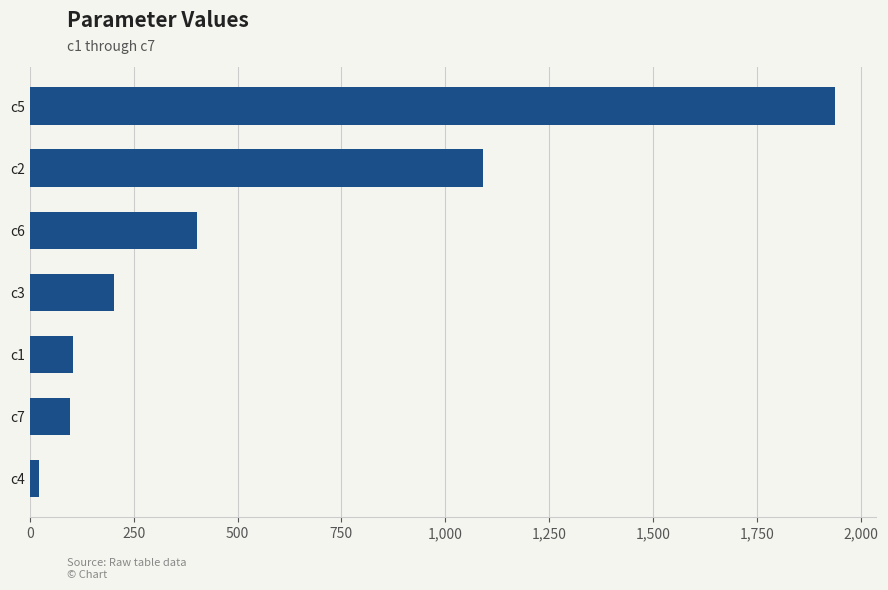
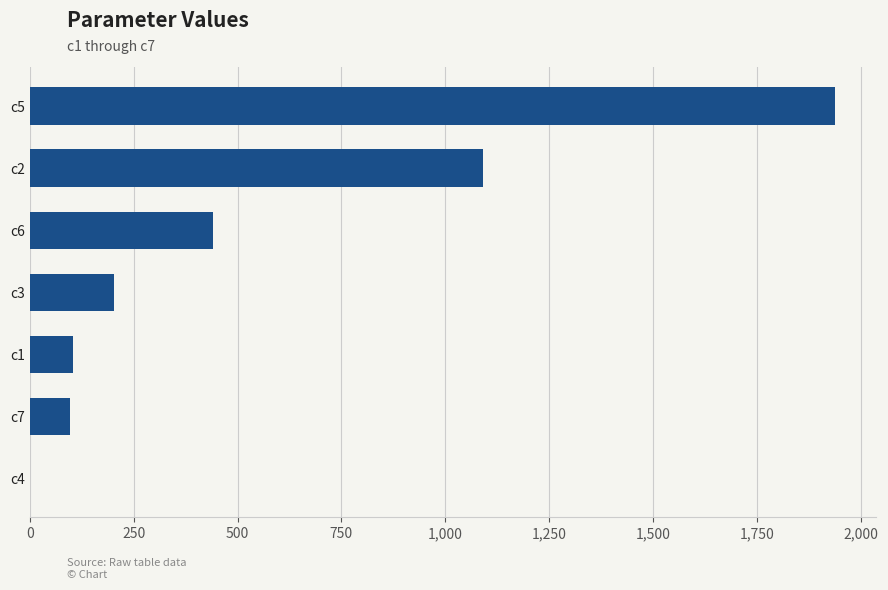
c6: 400 -> 440
c4: 20 -> 0
